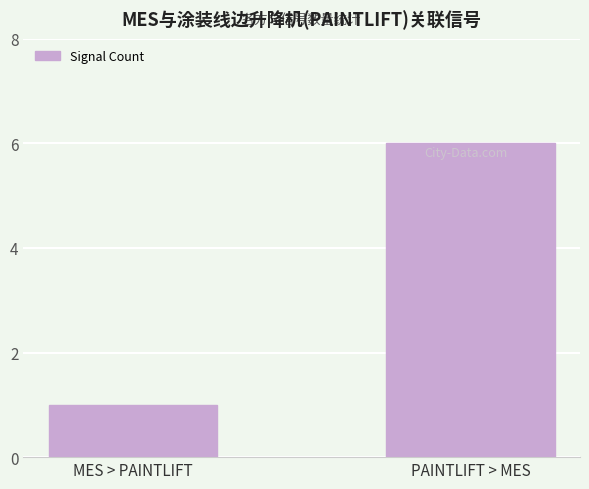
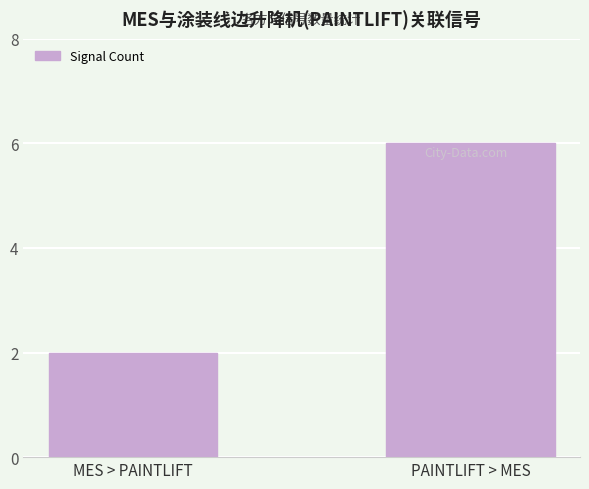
MES > PAINTLIFT: 1 -> 2
